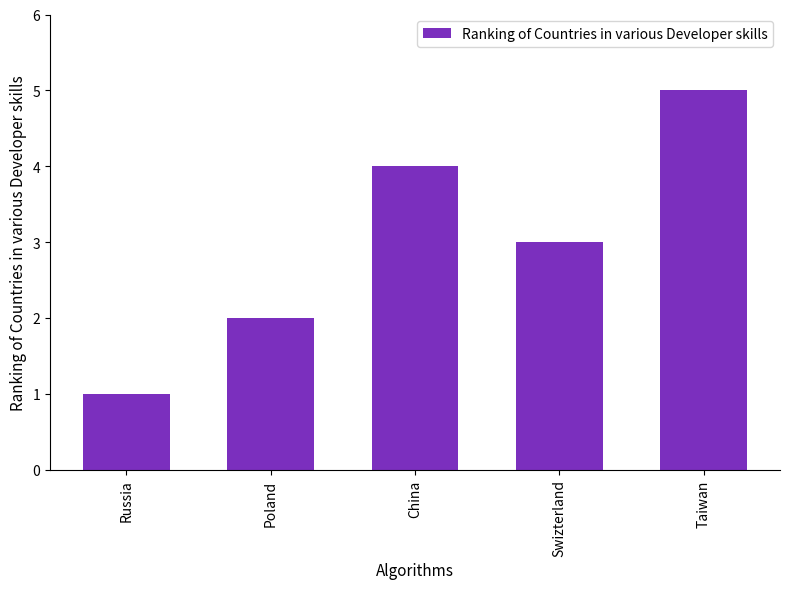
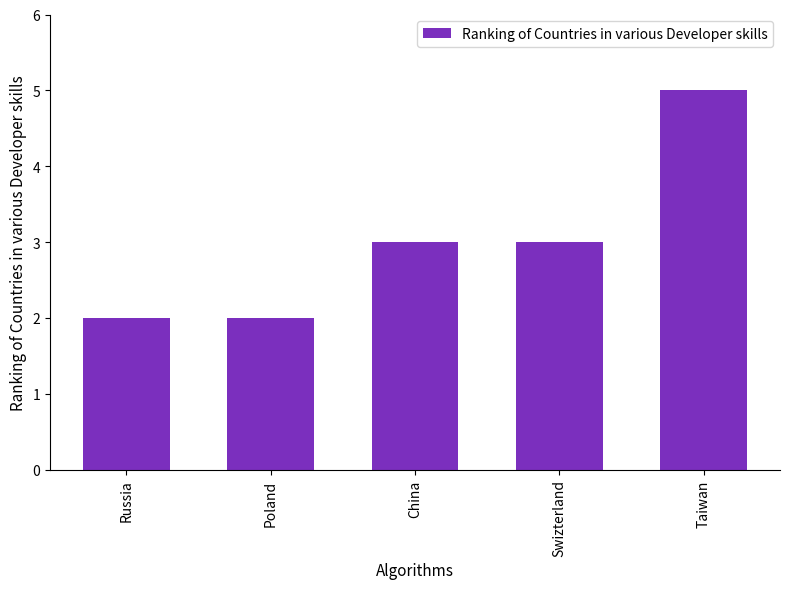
Russia: 1 -> 2
China: 4 -> 3
